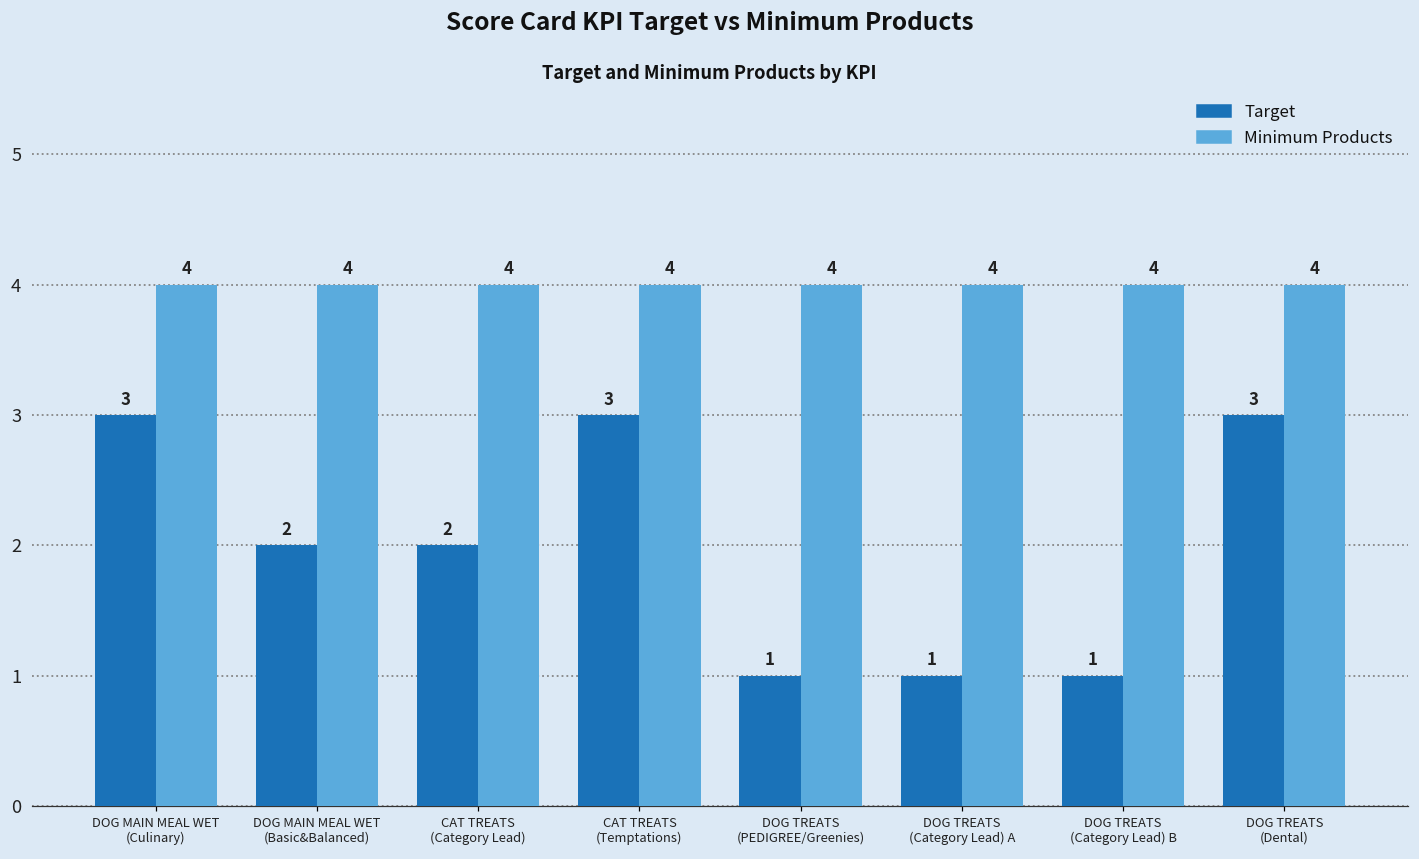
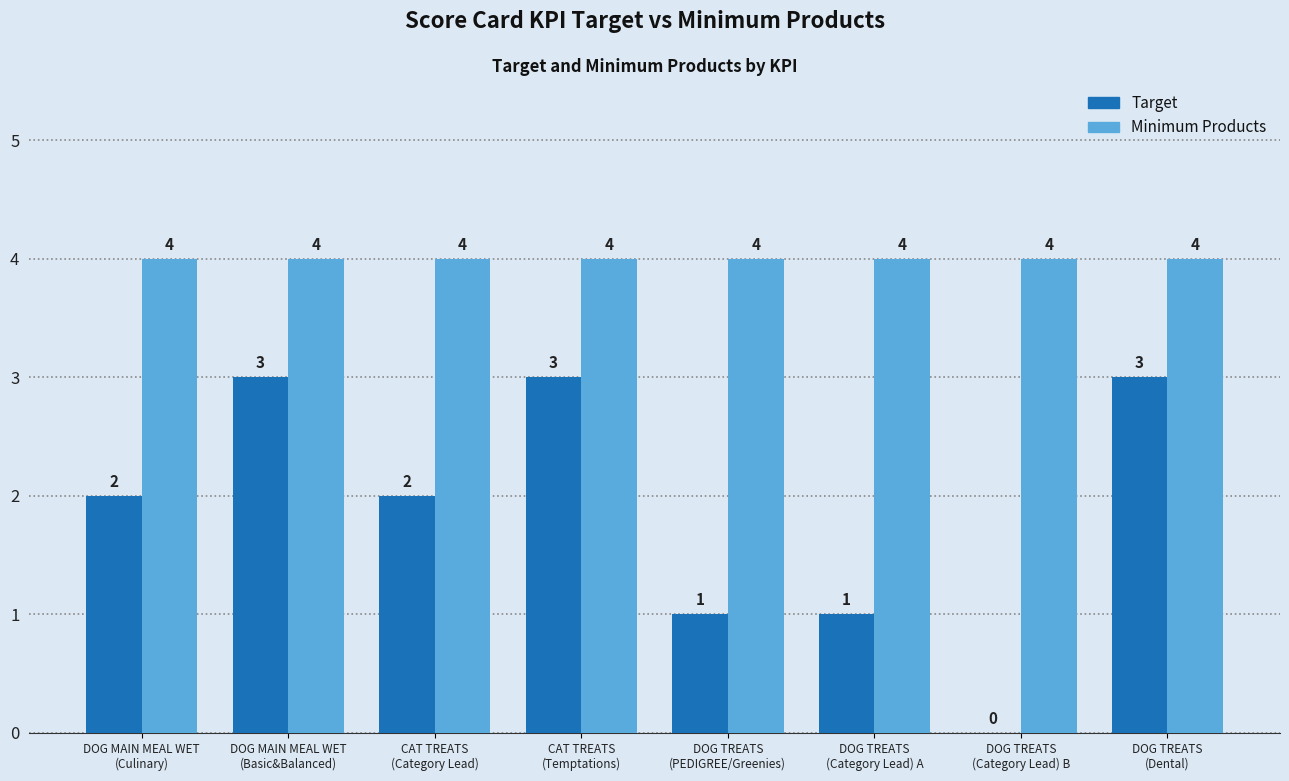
Target, DOG MAIN MEAL WET (Culinary): 3 -> 2
Target, DOG MAIN MEAL WET (Basic&Balanced): 2 -> 3
Target, DOG TREATS (Category Lead) B: 1 -> 0
